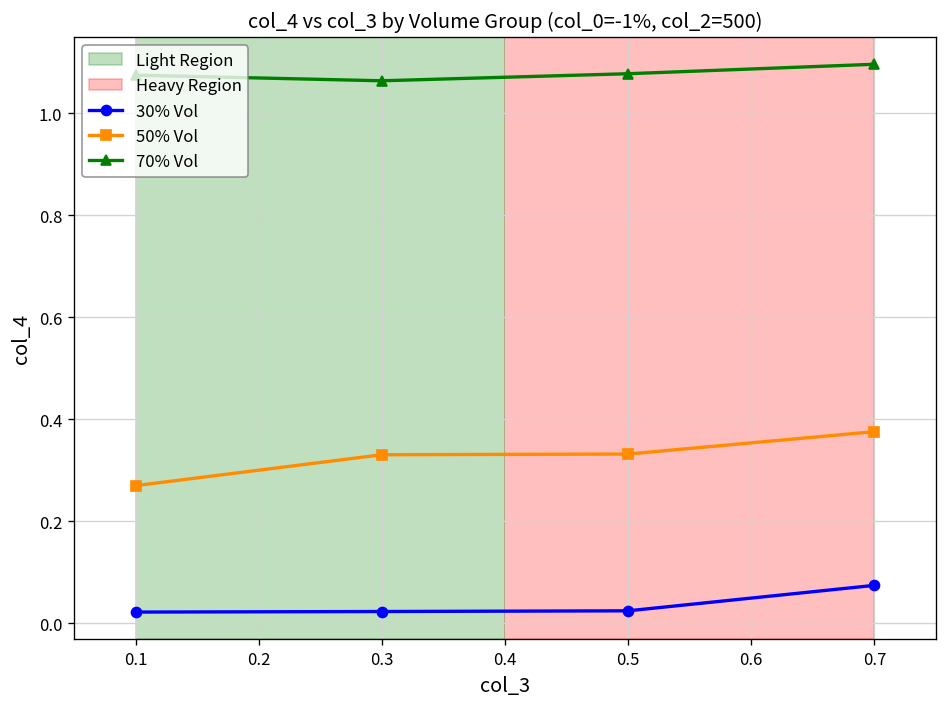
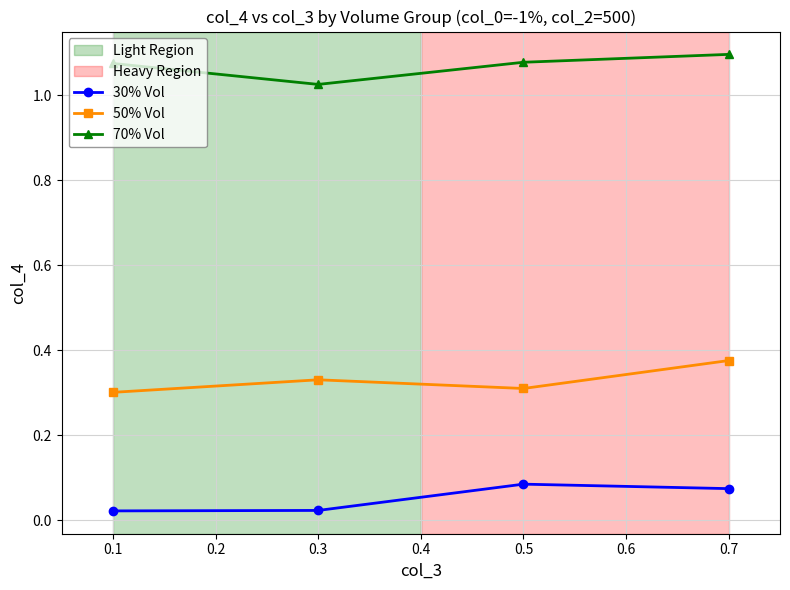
50% Vol, 0.1: 0.27 -> 0.30
70% Vol, 0.3: 1.06 -> 1.03
30% Vol, 0.5: 0.02 -> 0.08
50% Vol, 0.5: 0.33 -> 0.31
